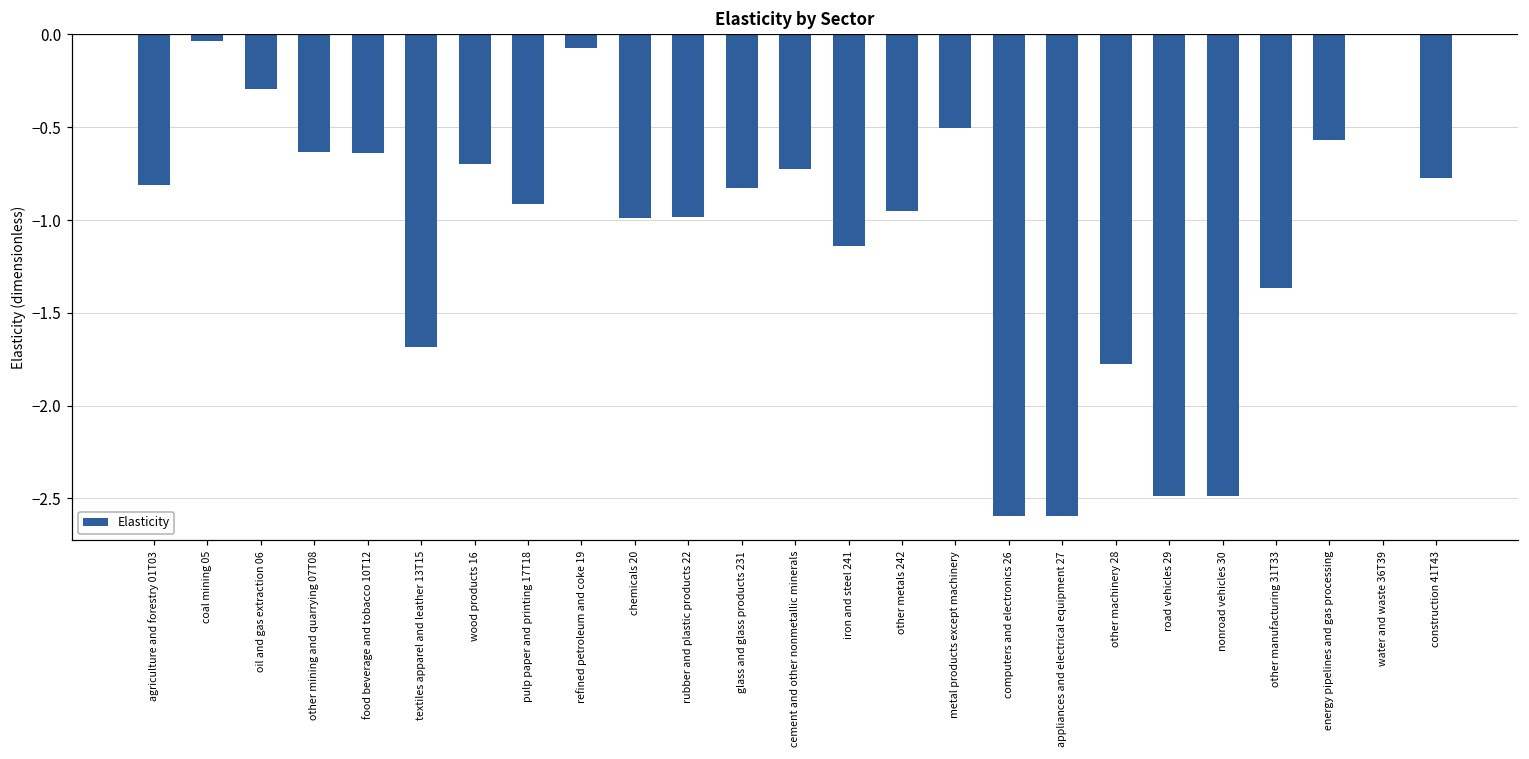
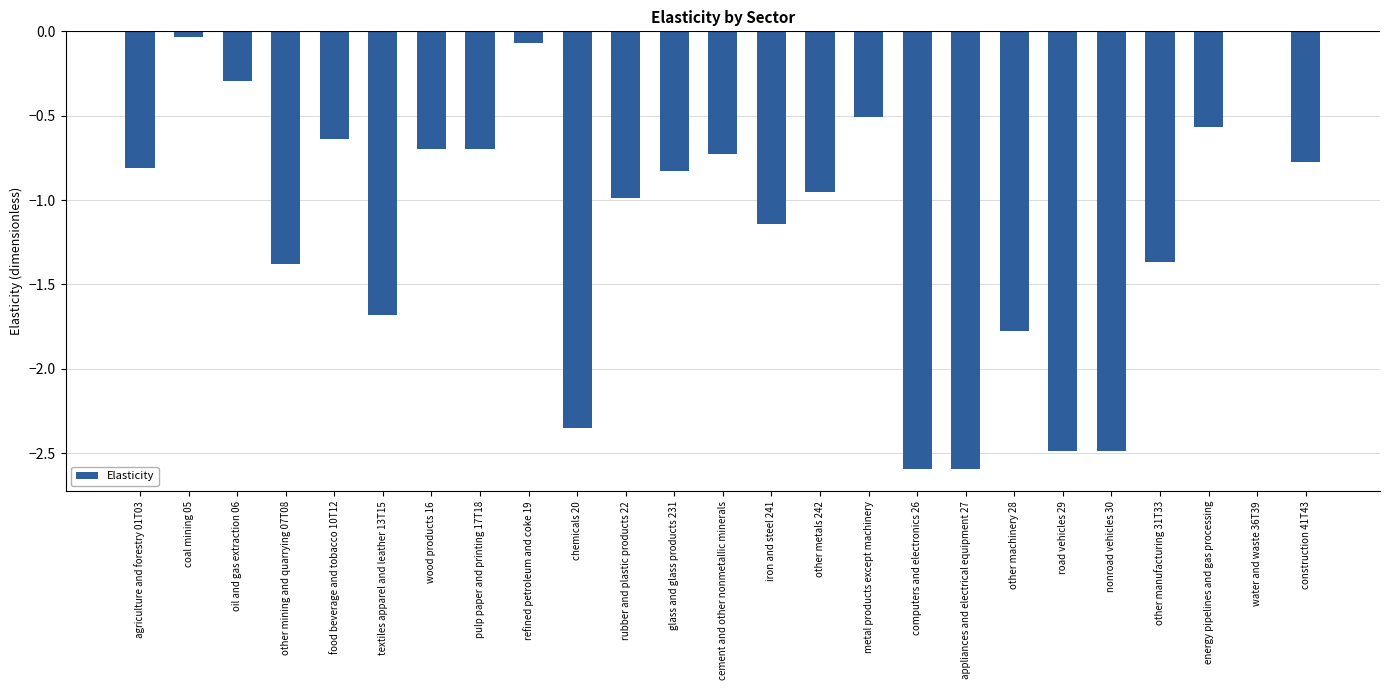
other mining and quarrying 07T08: -0.63 -> -1.38
pulp paper and printing 17T18: -0.91 -> -0.70
chemicals 20: -0.99 -> -2.35
